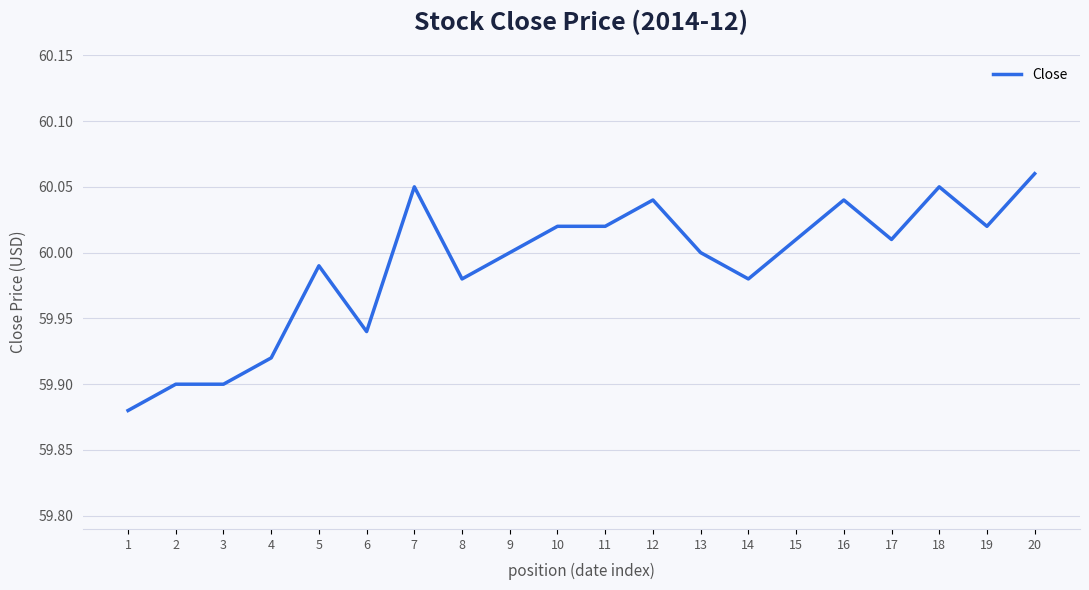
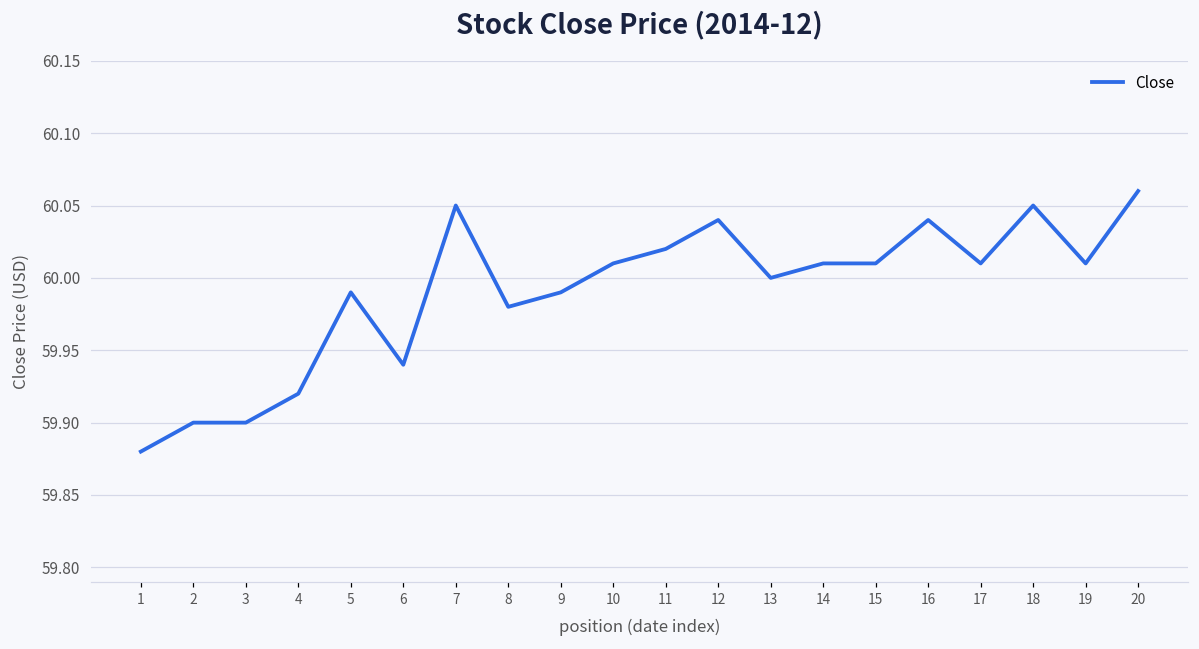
9: 60.00 -> 59.99
10: 60.02 -> 60.01
14: 59.98 -> 60.01
19: 60.02 -> 60.01
